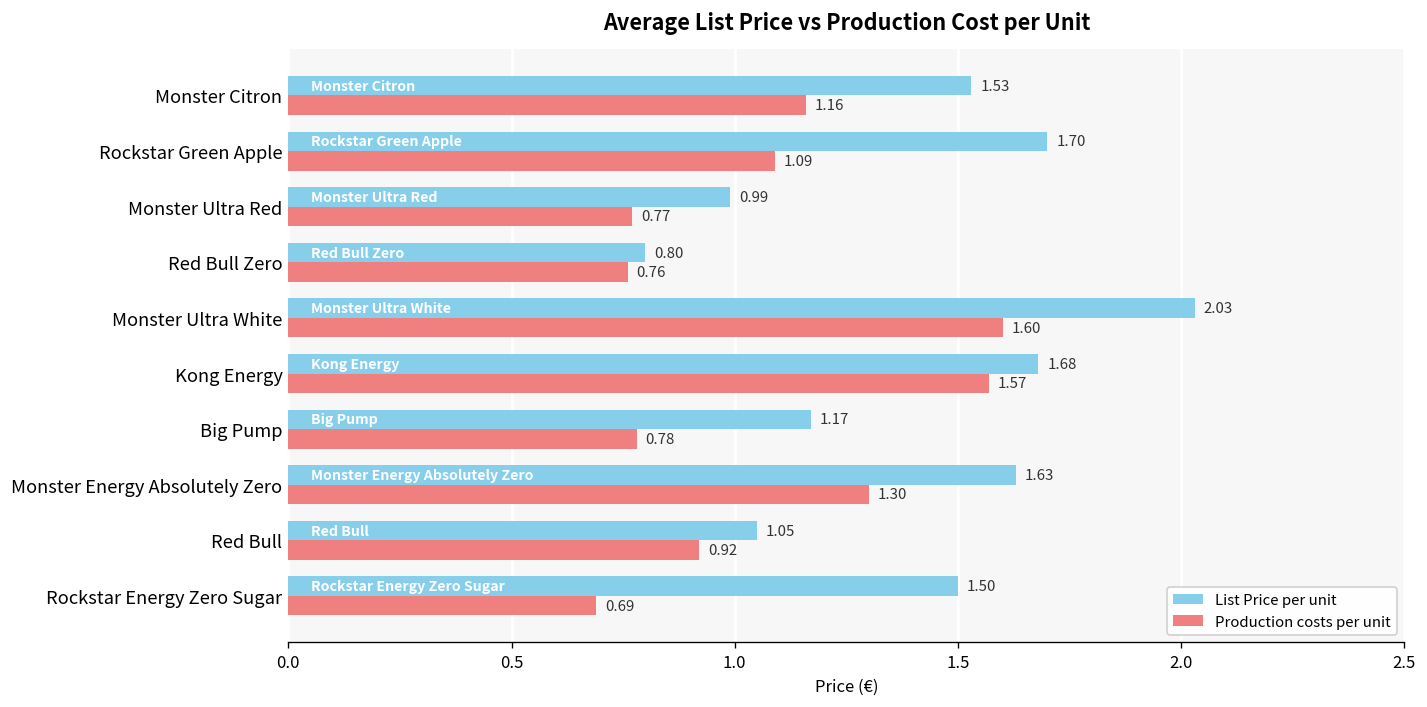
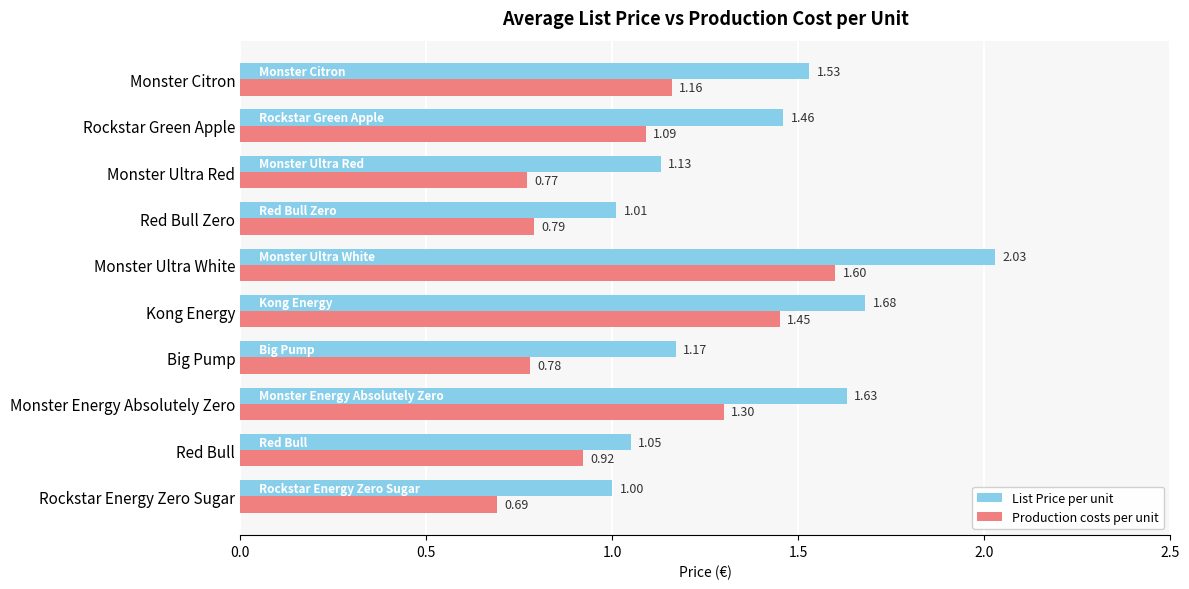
List Price per unit, Rockstar Green Apple: 1.70 -> 1.46
List Price per unit, Monster Ultra Red: 0.99 -> 1.13
List Price per unit, Red Bull Zero: 0.80 -> 1.01
Production costs per unit, Red Bull Zero: 0.76 -> 0.79
Production costs per unit, Kong Energy: 1.57 -> 1.45
List Price per unit, Rockstar Energy Zero Sugar: 1.50 -> 1.00
